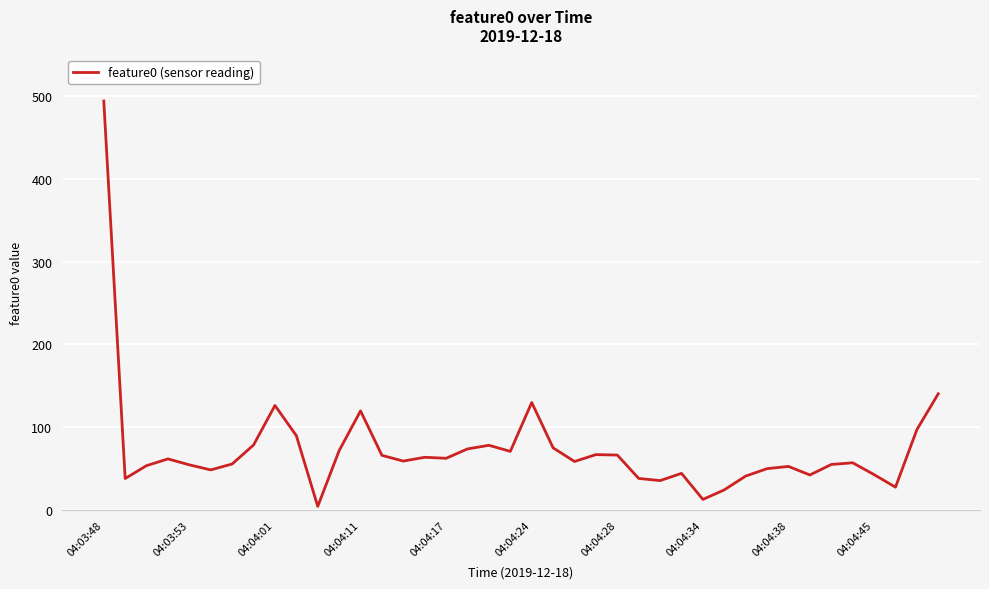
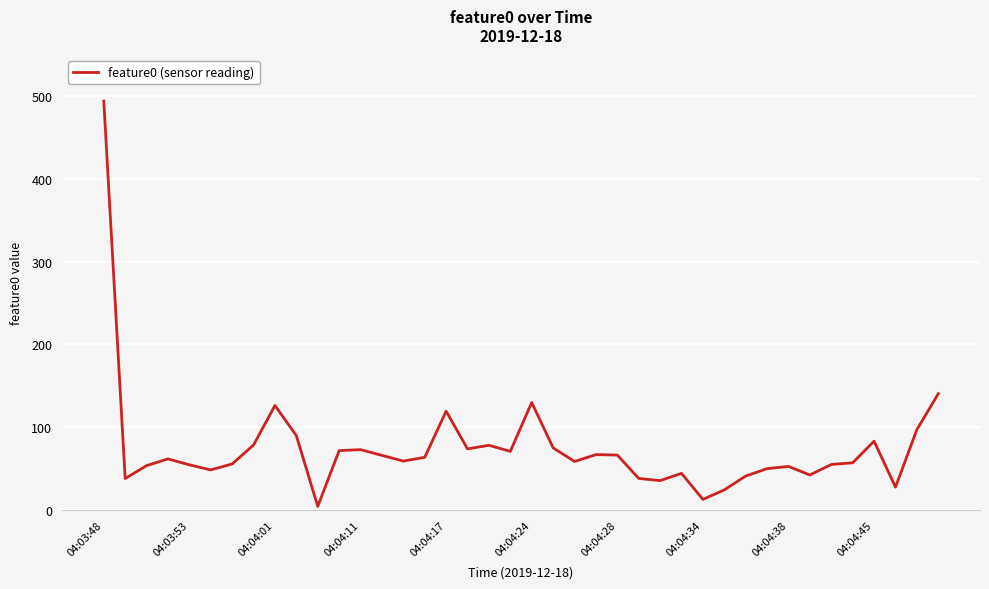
04:04:11: 120 -> 70
04:04:17: 60 -> 120
04:04:45: 40 -> 80
